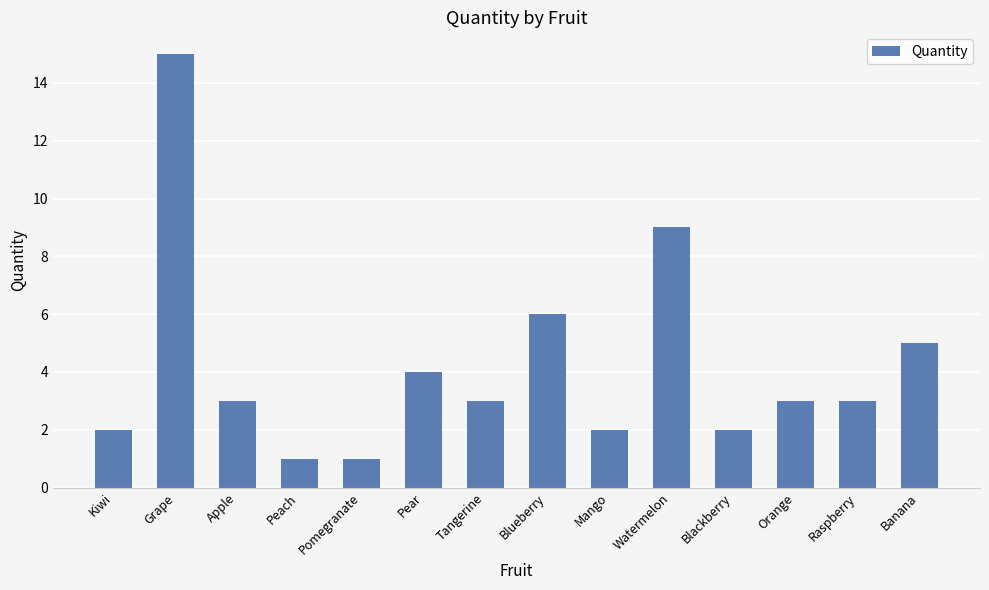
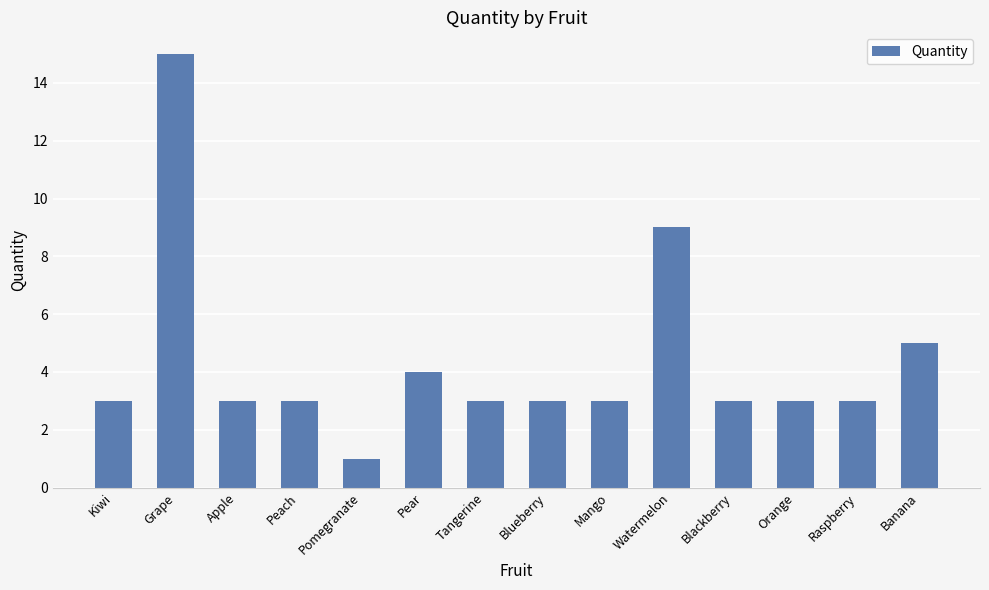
Kiwi: 2 -> 3
Peach: 1 -> 3
Blueberry: 6 -> 3
Mango: 2 -> 3
Blackberry: 2 -> 3
